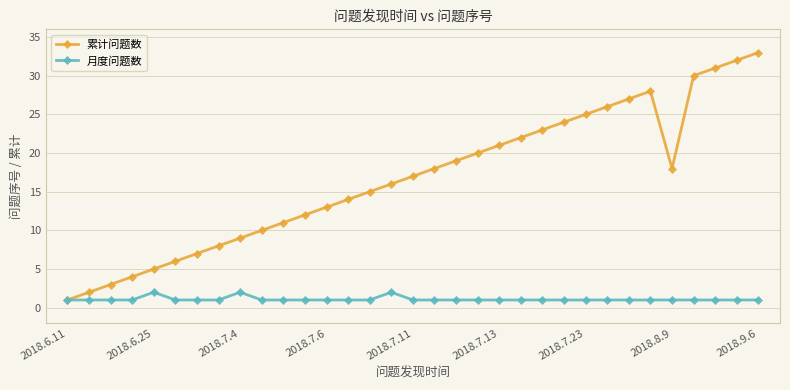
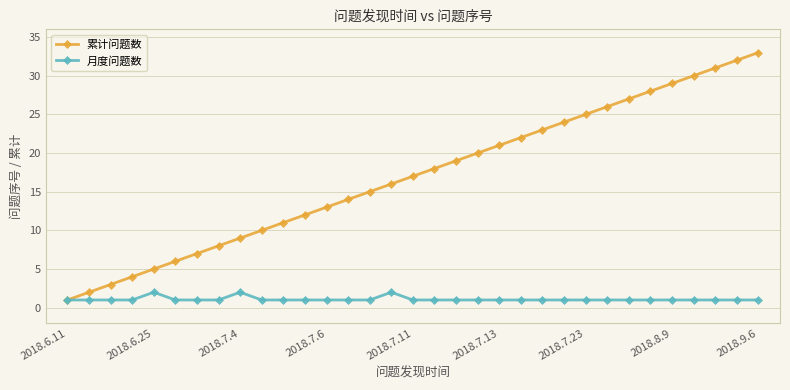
累计问题数, 2018.8.9: 18 -> 29
